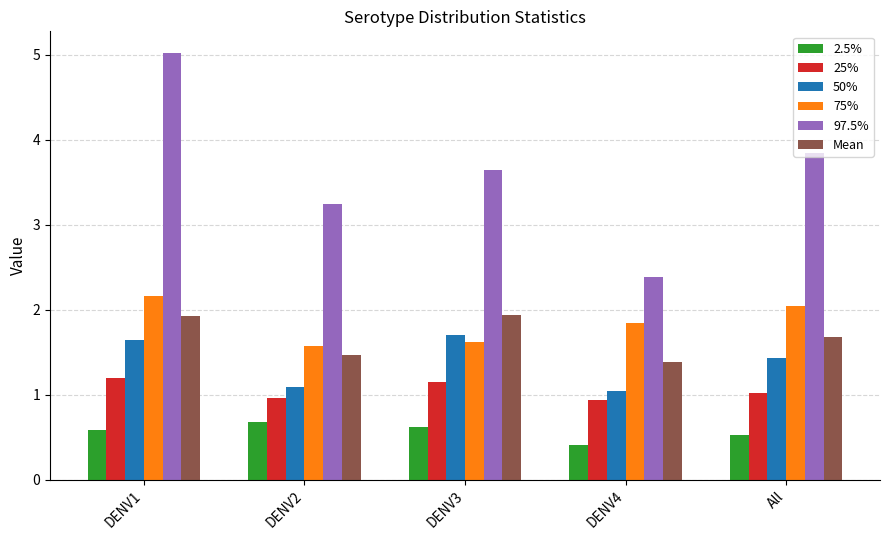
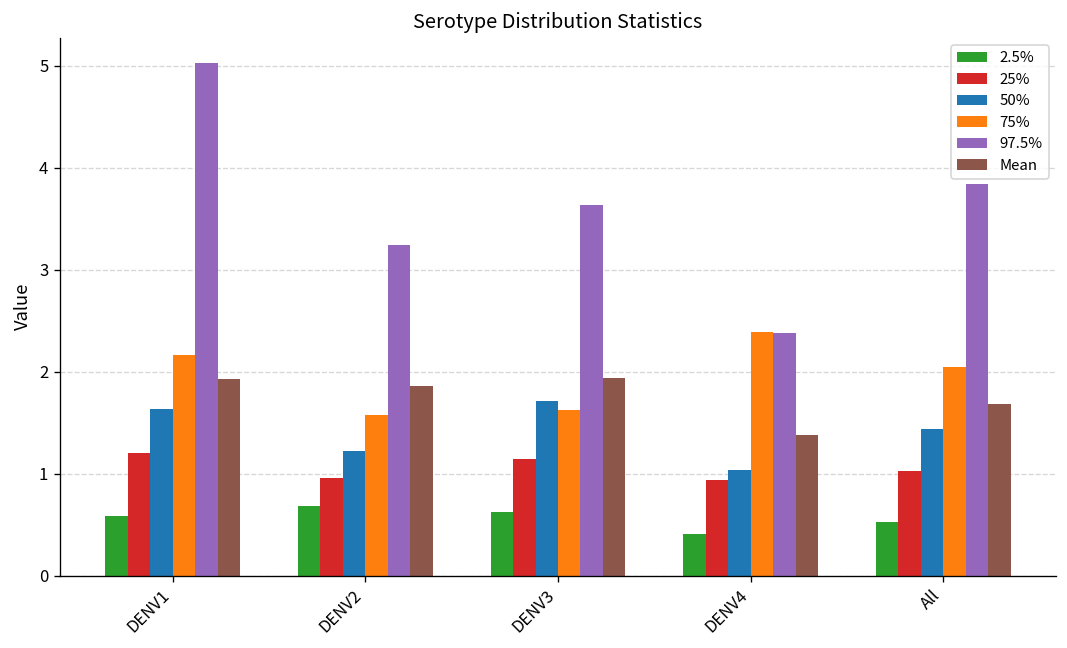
50%, DENV2: 1.1 -> 1.2
Mean, DENV2: 1.5 -> 1.9
75%, DENV4: 1.8 -> 2.4
